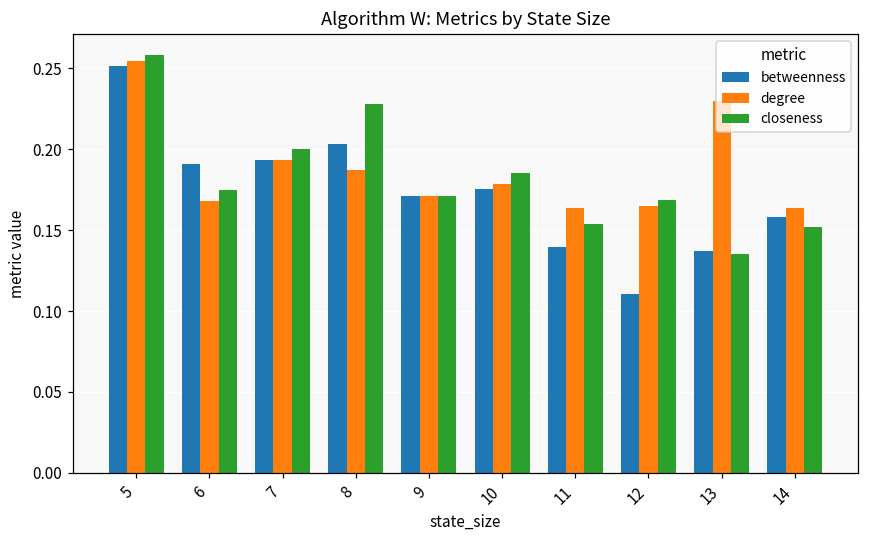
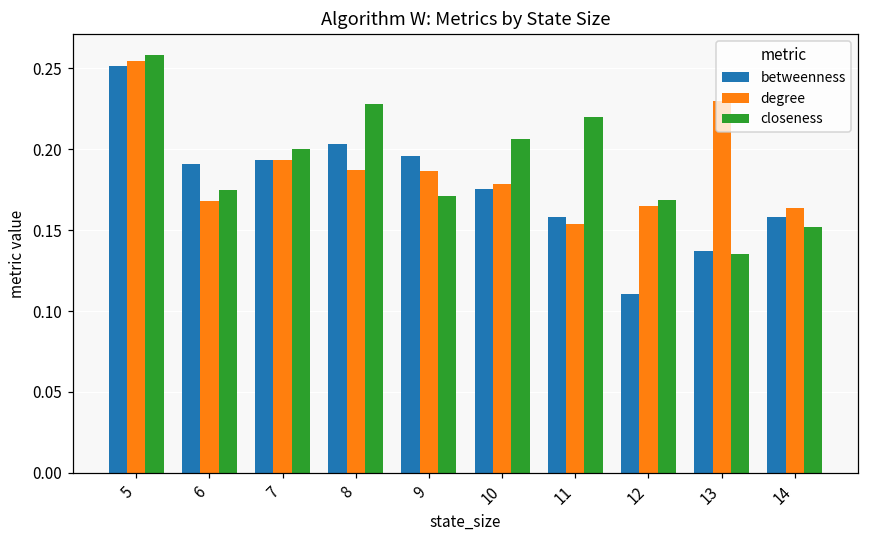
betweenness, 9: 0.171 -> 0.196
degree, 9: 0.171 -> 0.187
closeness, 10: 0.185 -> 0.206
betweenness, 11: 0.140 -> 0.158
degree, 11: 0.164 -> 0.154
closeness, 11: 0.154 -> 0.220
